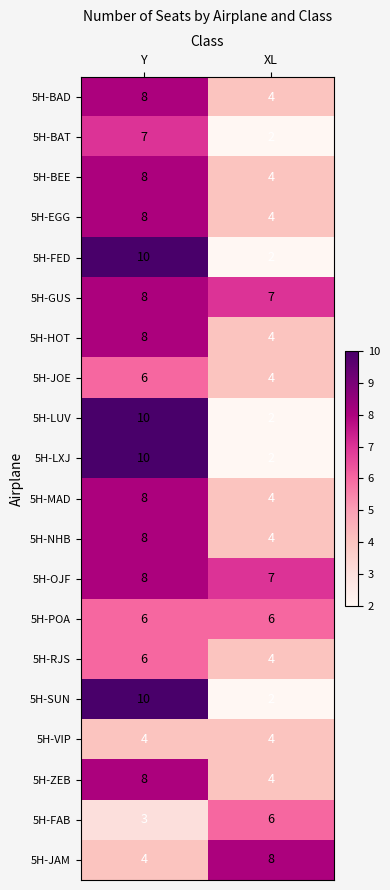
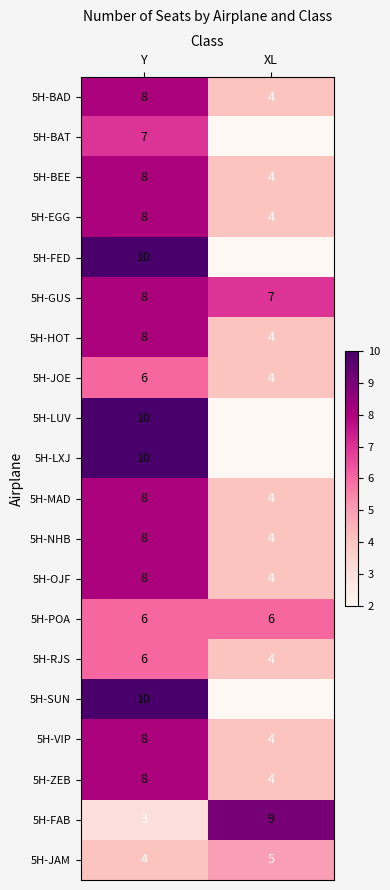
5H-OJF, XL: 7 -> 4
5H-VIP, Y: 4 -> 8
5H-FAB, XL: 6 -> 9
5H-JAM, XL: 8 -> 5
